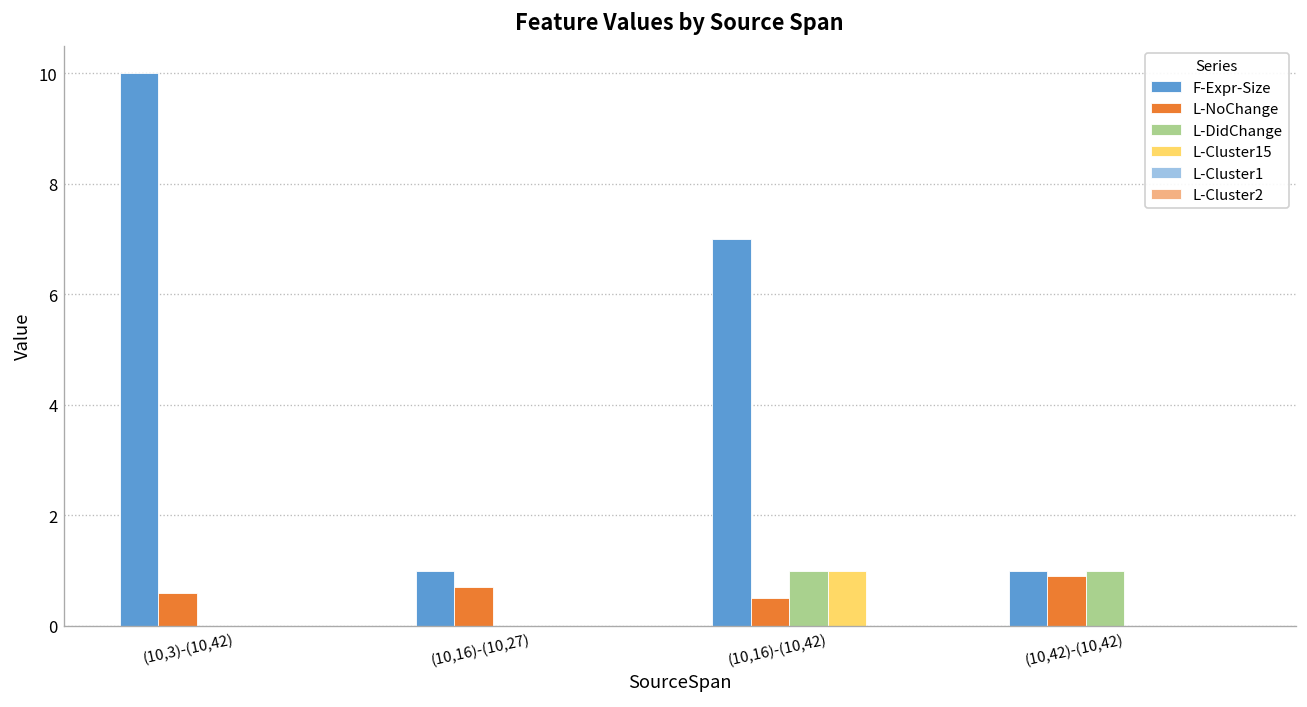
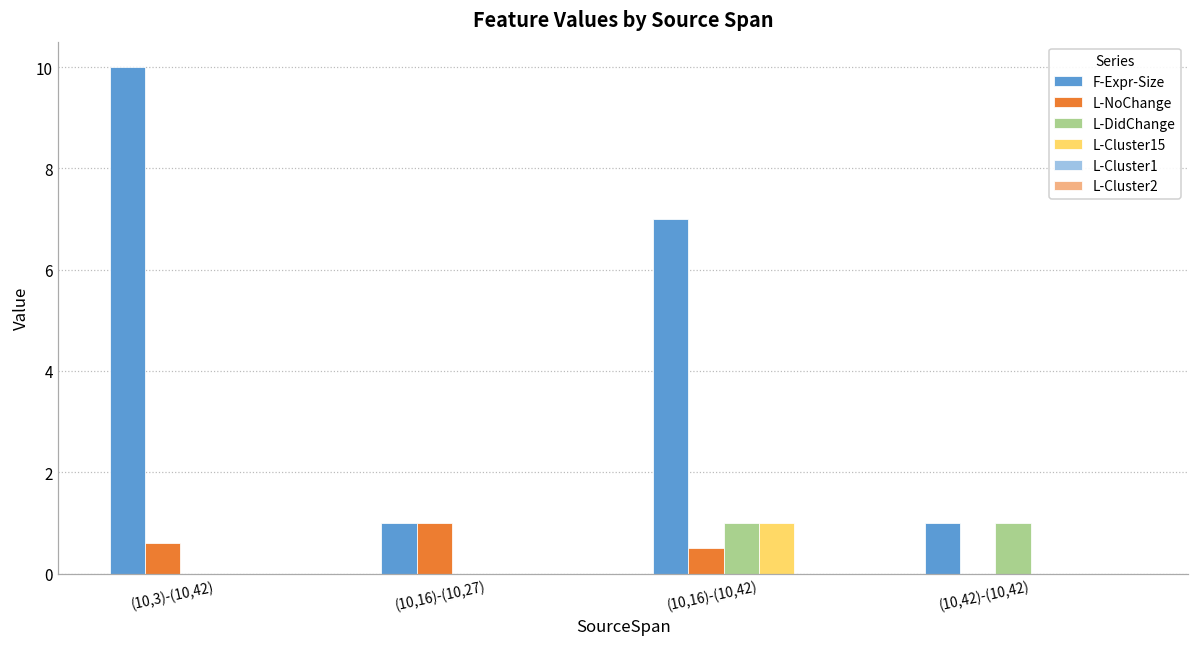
L-NoChange, (10,16)-(10,27): 0.7 -> 1.0
L-NoChange, (10,42)-(10,42): 0.9 -> 0.0
